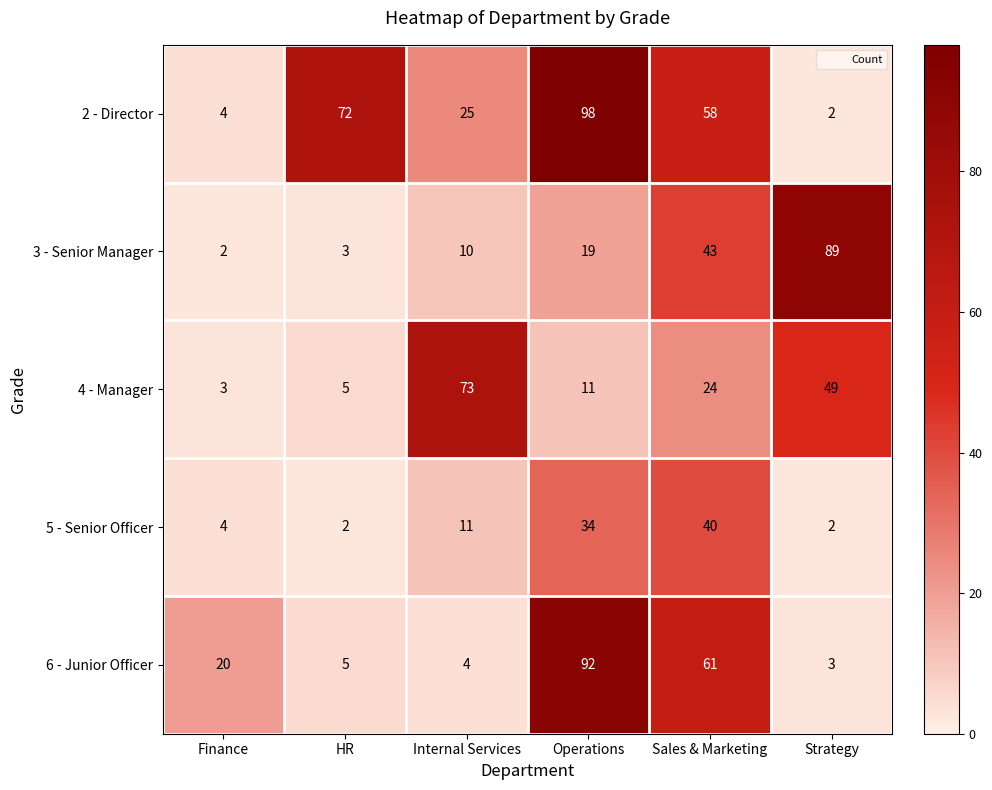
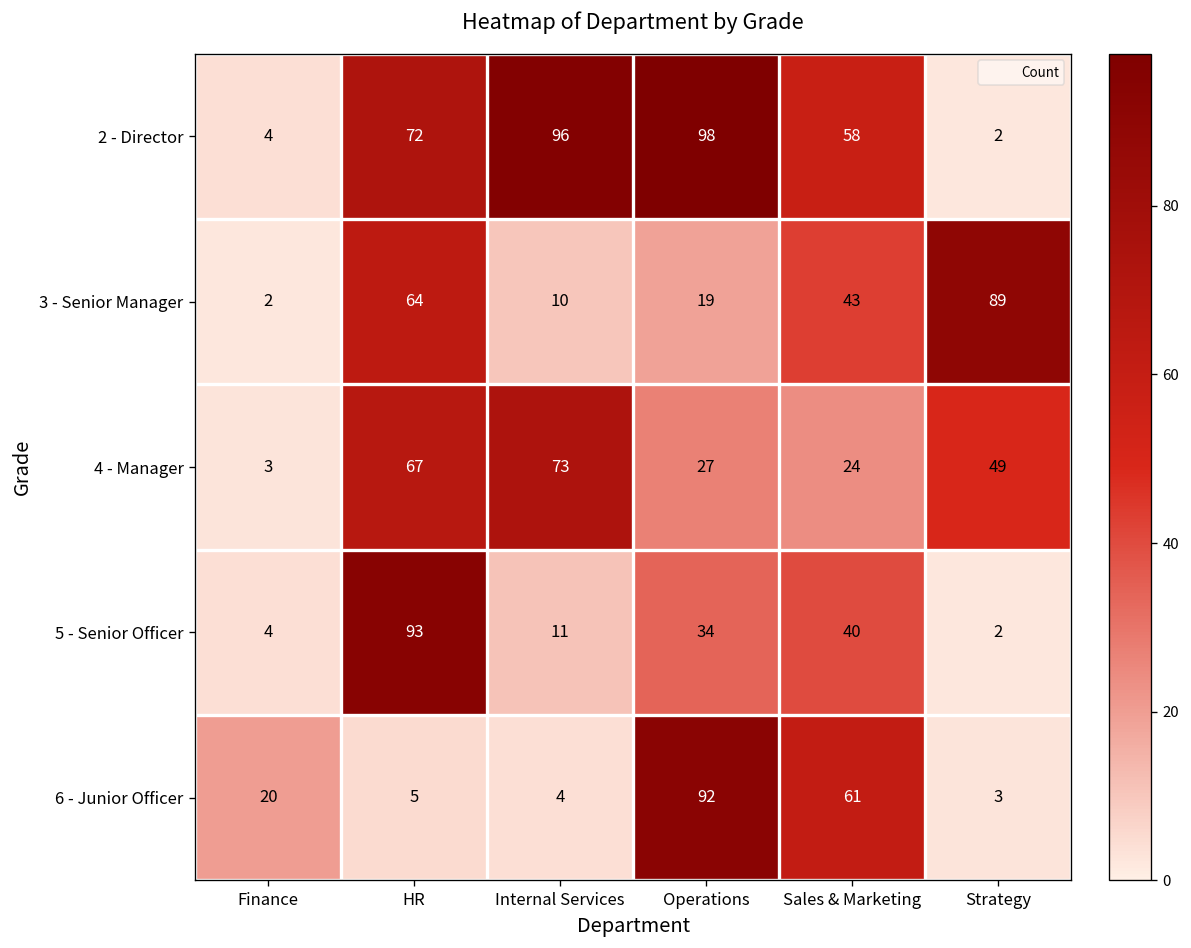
2 - Director, Internal Services: 25 -> 96
3 - Senior Manager, HR: 3 -> 64
4 - Manager, HR: 5 -> 67
4 - Manager, Operations: 11 -> 27
5 - Senior Officer, HR: 2 -> 93
